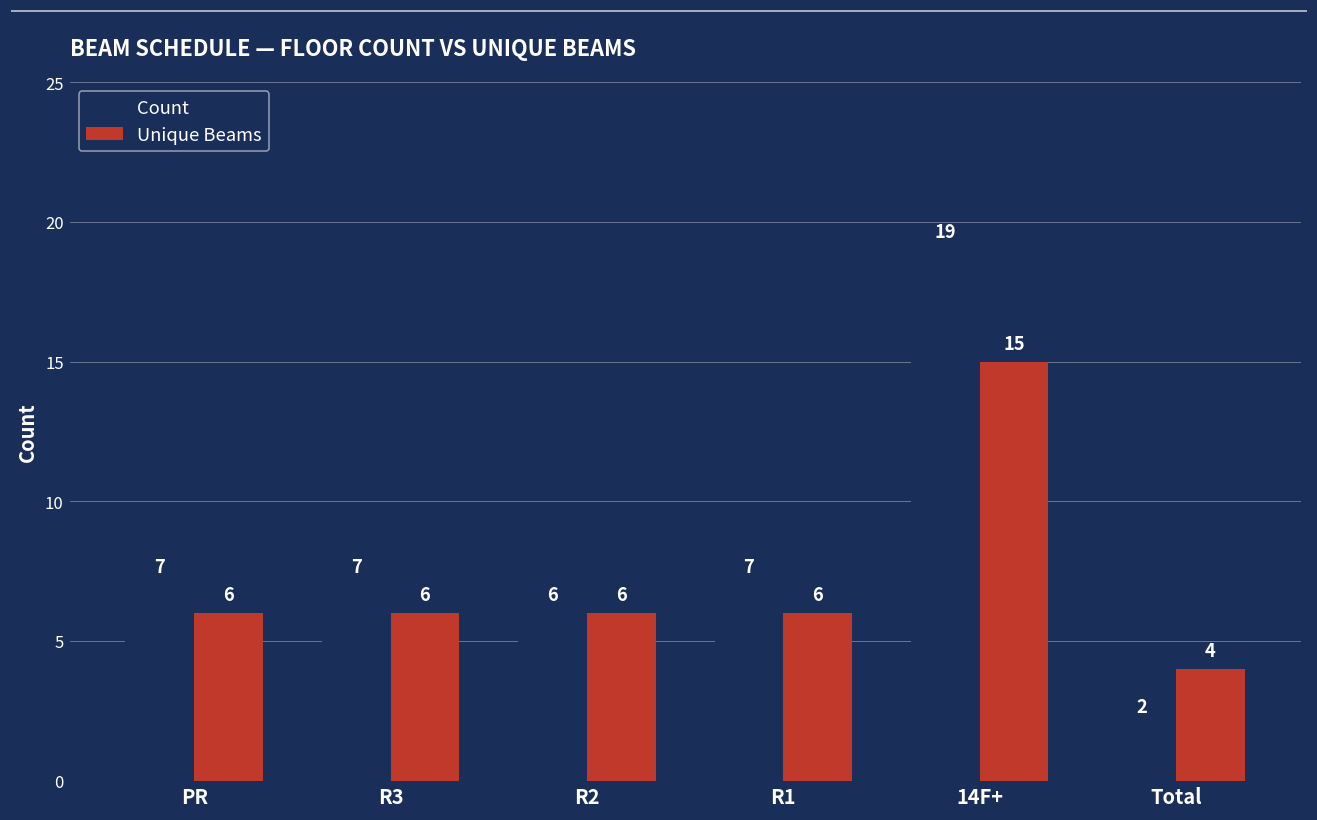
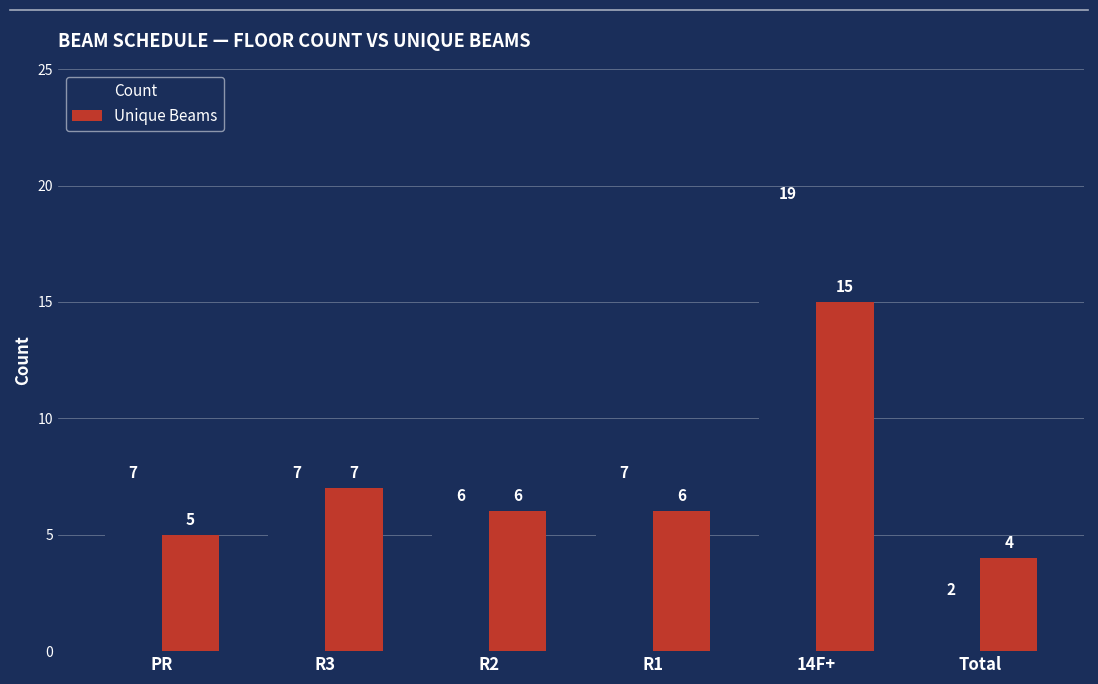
Unique Beams, PR: 6 -> 5
Unique Beams, R3: 6 -> 7
